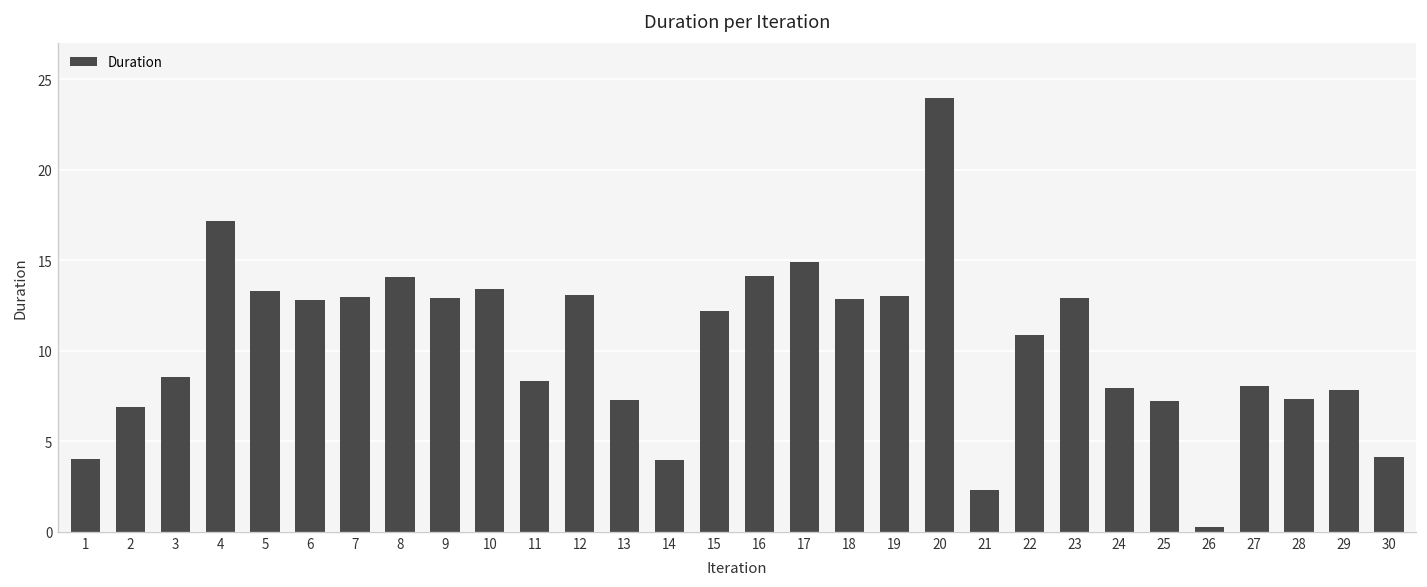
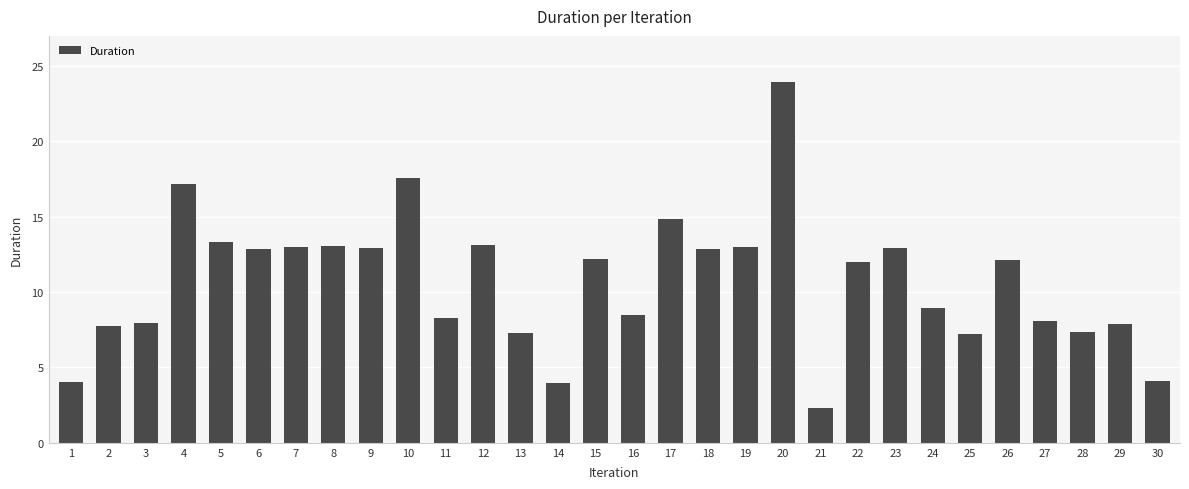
2: 6.9 -> 7.8
3: 8.5 -> 8.0
8: 14.1 -> 13.0
10: 13.4 -> 17.6
16: 14.1 -> 8.5
22: 10.9 -> 12.0
24: 7.9 -> 9.0
26: 0.3 -> 12.2
